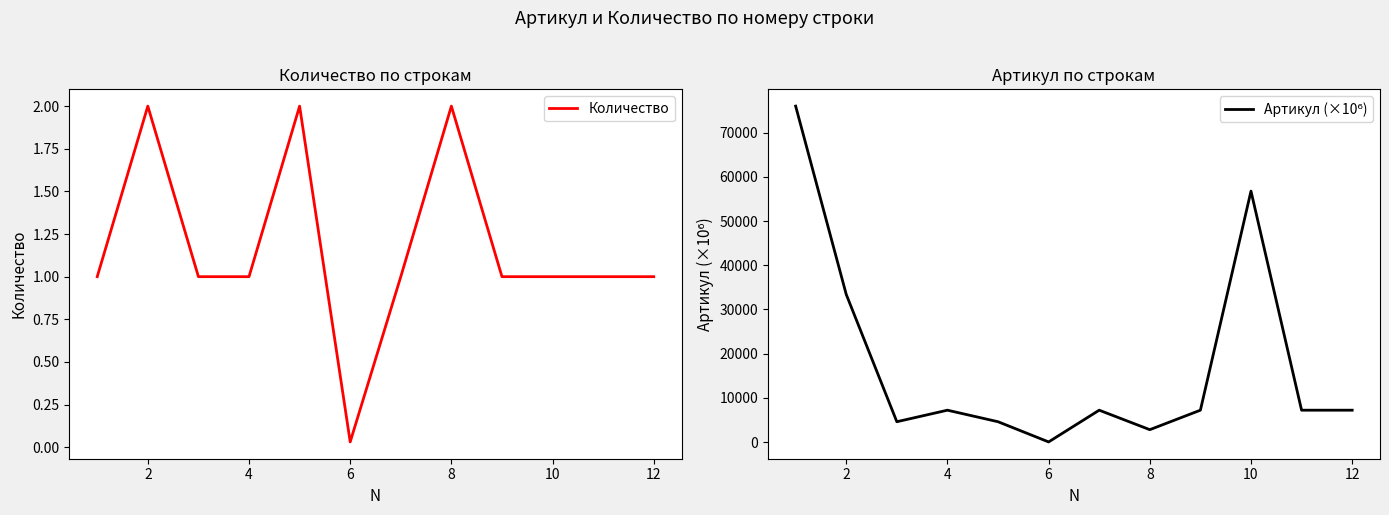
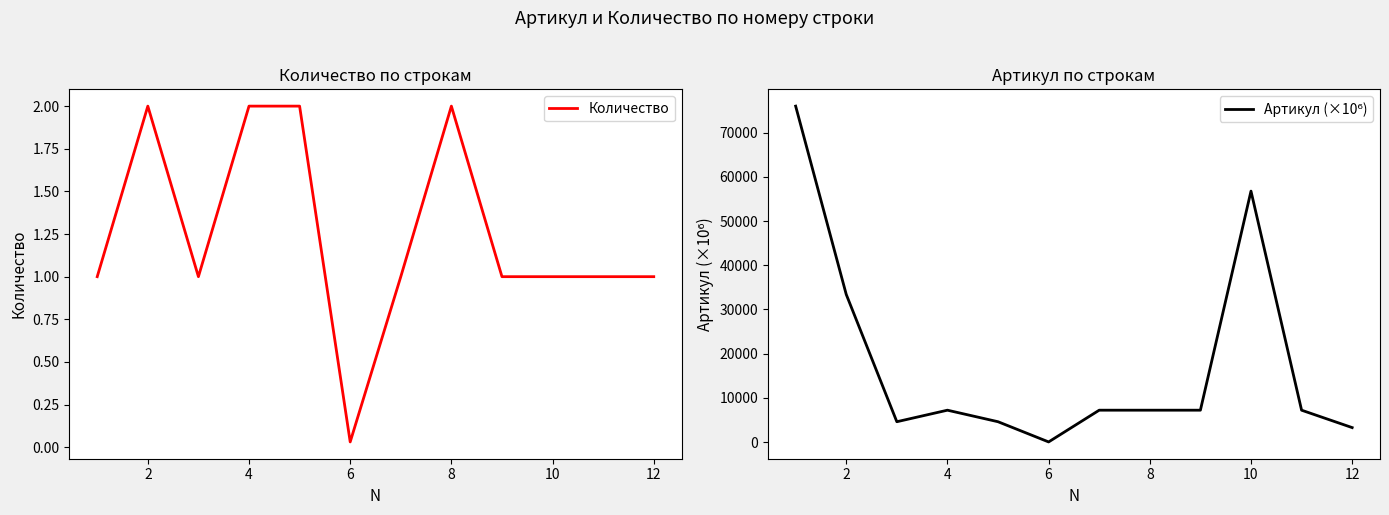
Количество по строкам, 4: 1 -> 2
Артикул по строкам, 8: 3000 -> 7000
Артикул по строкам, 12: 7000 -> 3000
